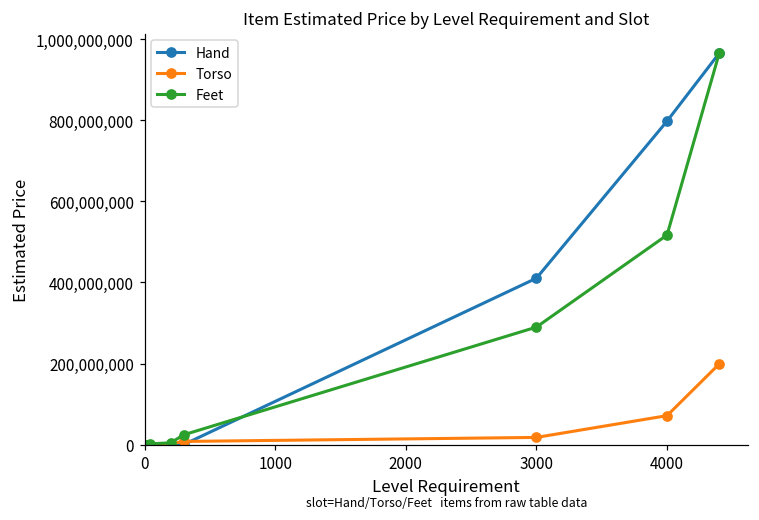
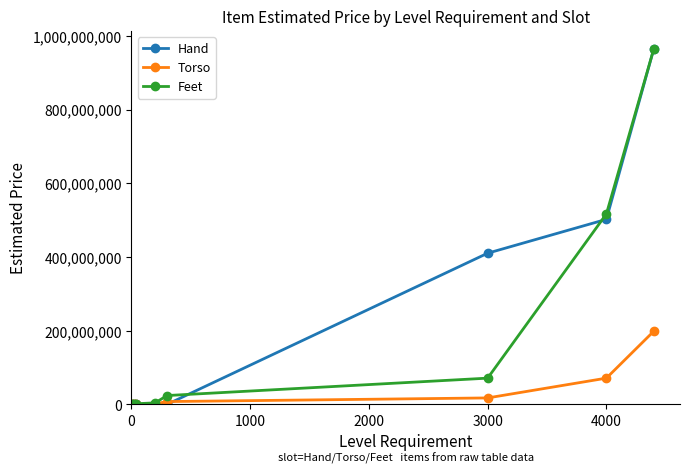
Feet, 3000: 290,000,000 -> 70,000,000
Hand, 4000: 800,000,000 -> 500,000,000
